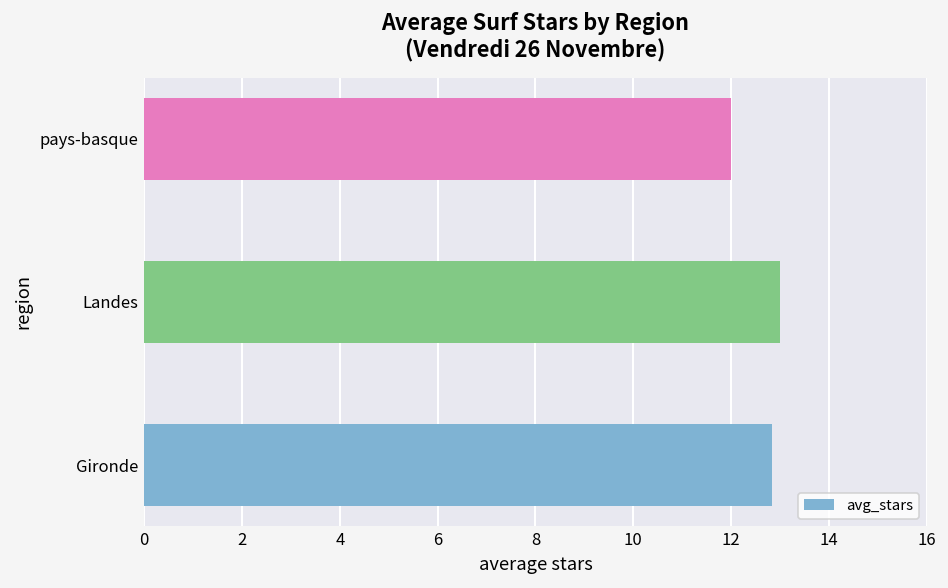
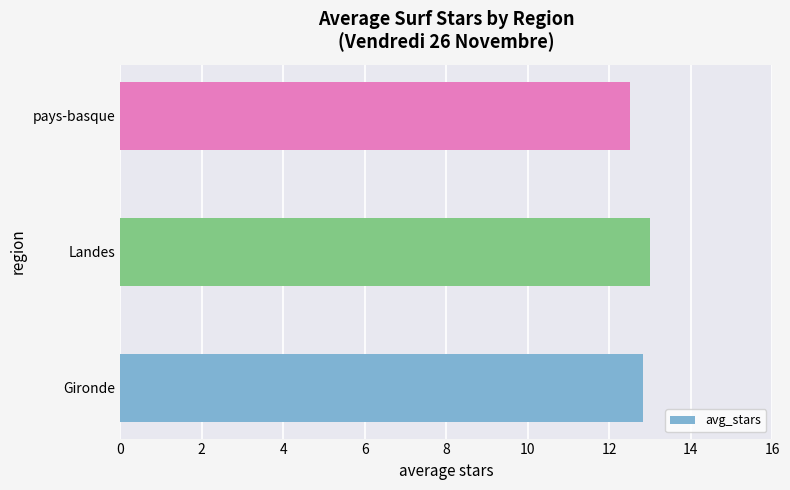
pays-basque: 12.0 -> 12.5
